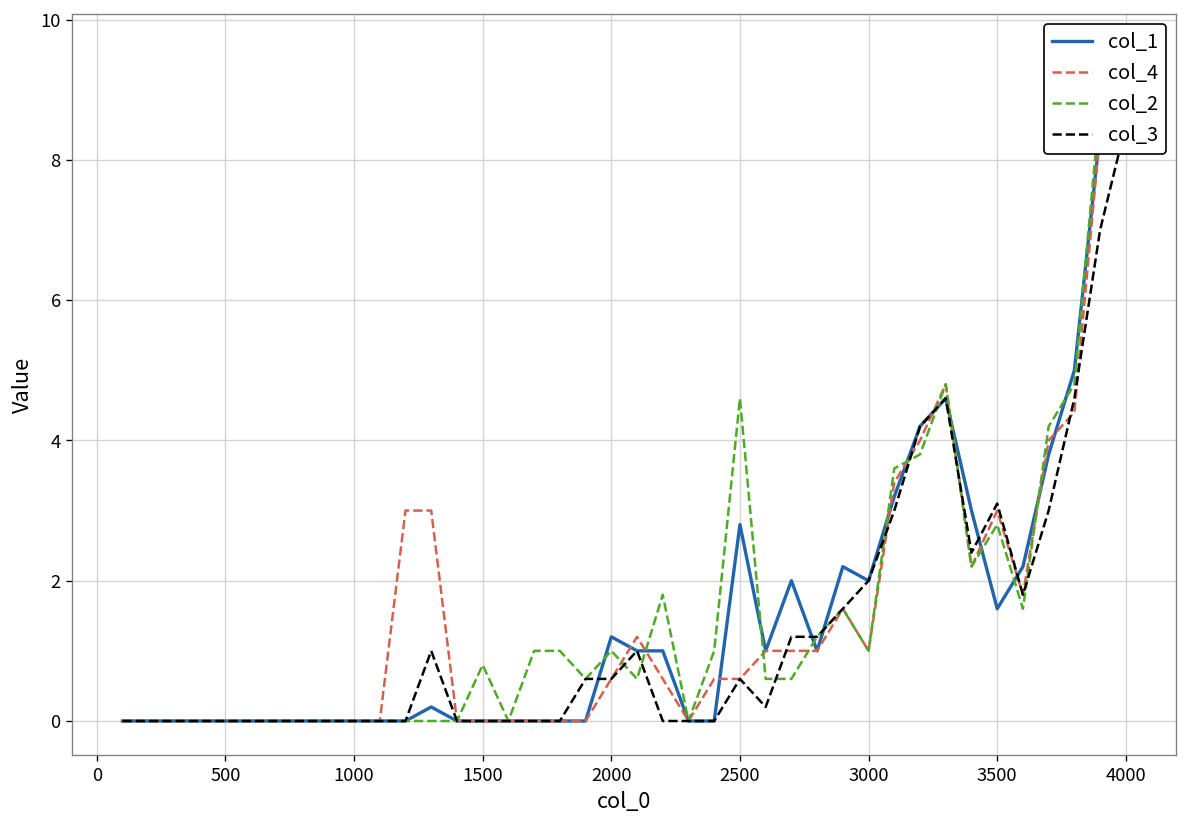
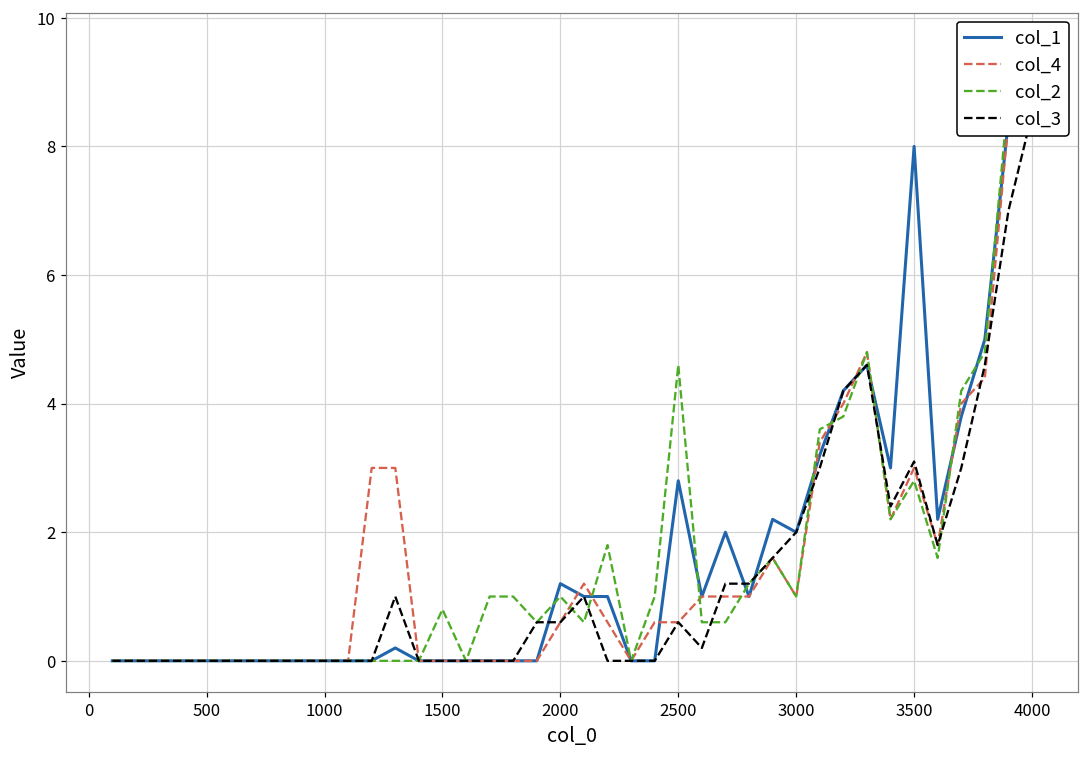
col_1, 3500: 1.6 -> 8.0
